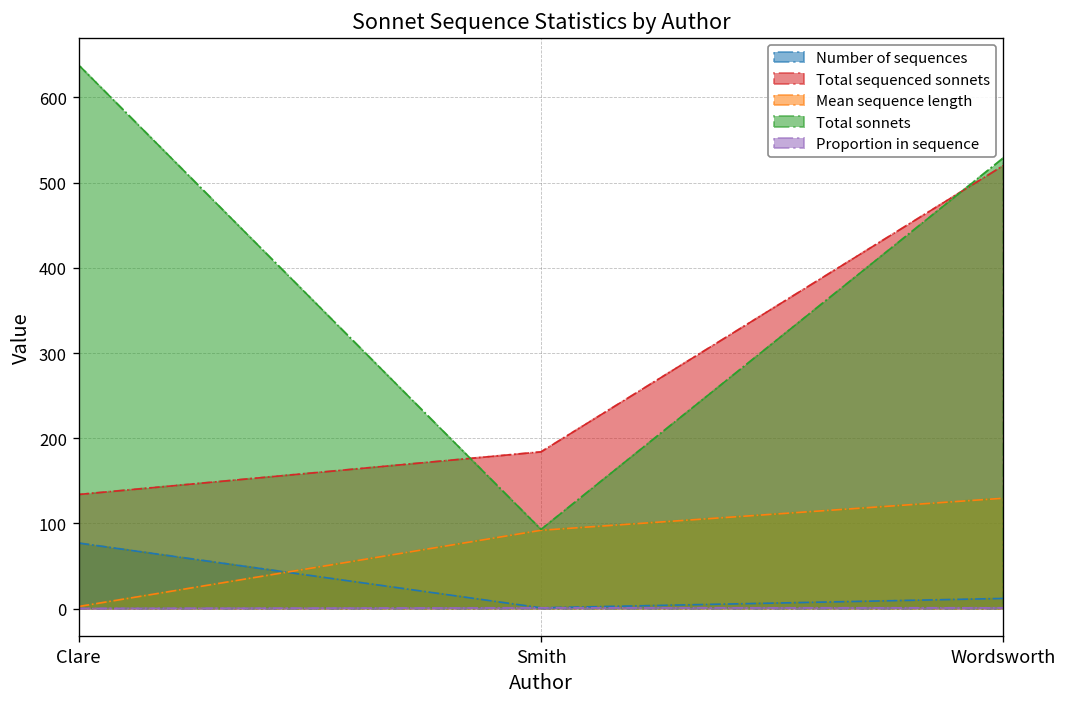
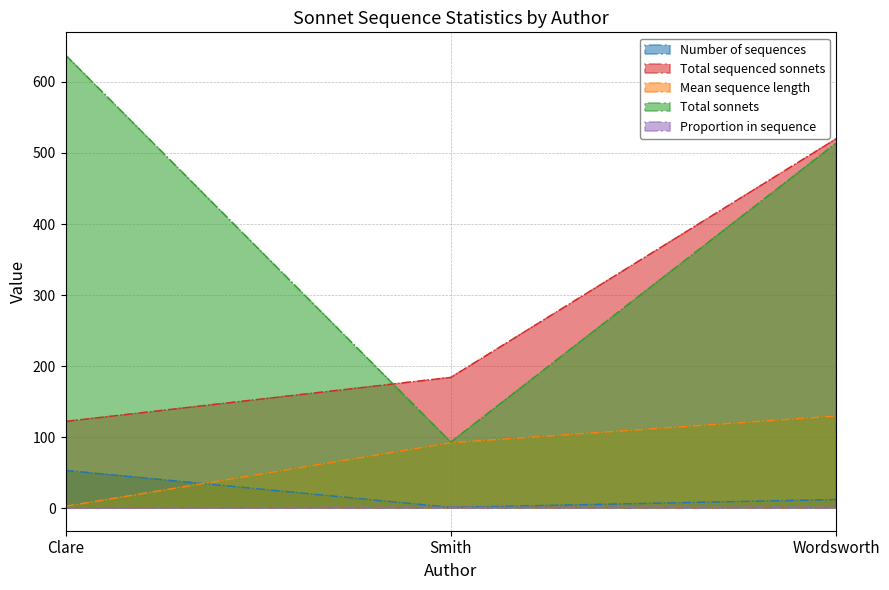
Number of sequences, Clare: 80 -> 50
Total sequenced sonnets, Clare: 130 -> 120
Total sonnets, Wordsworth: 530 -> 510
